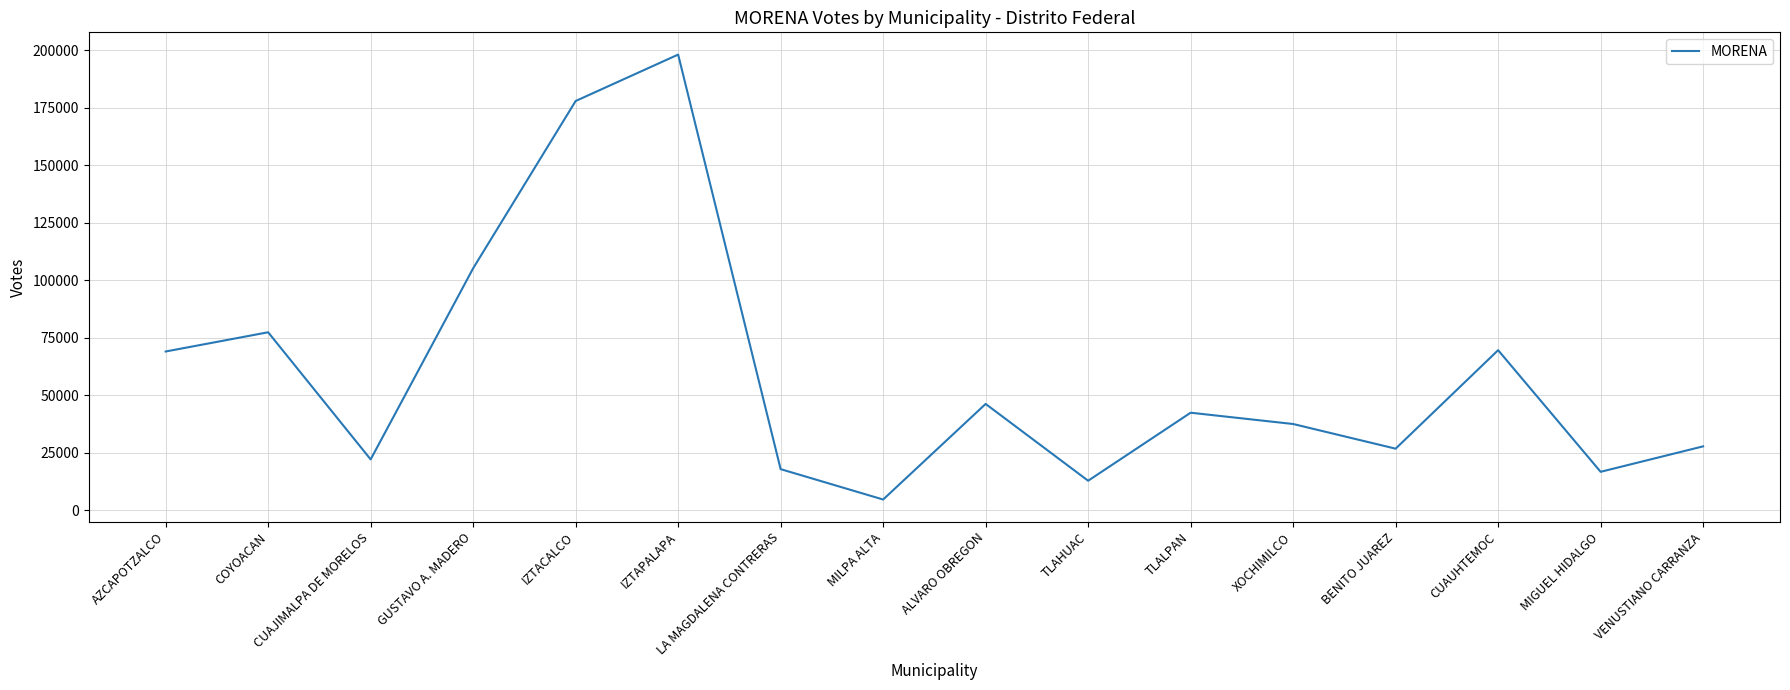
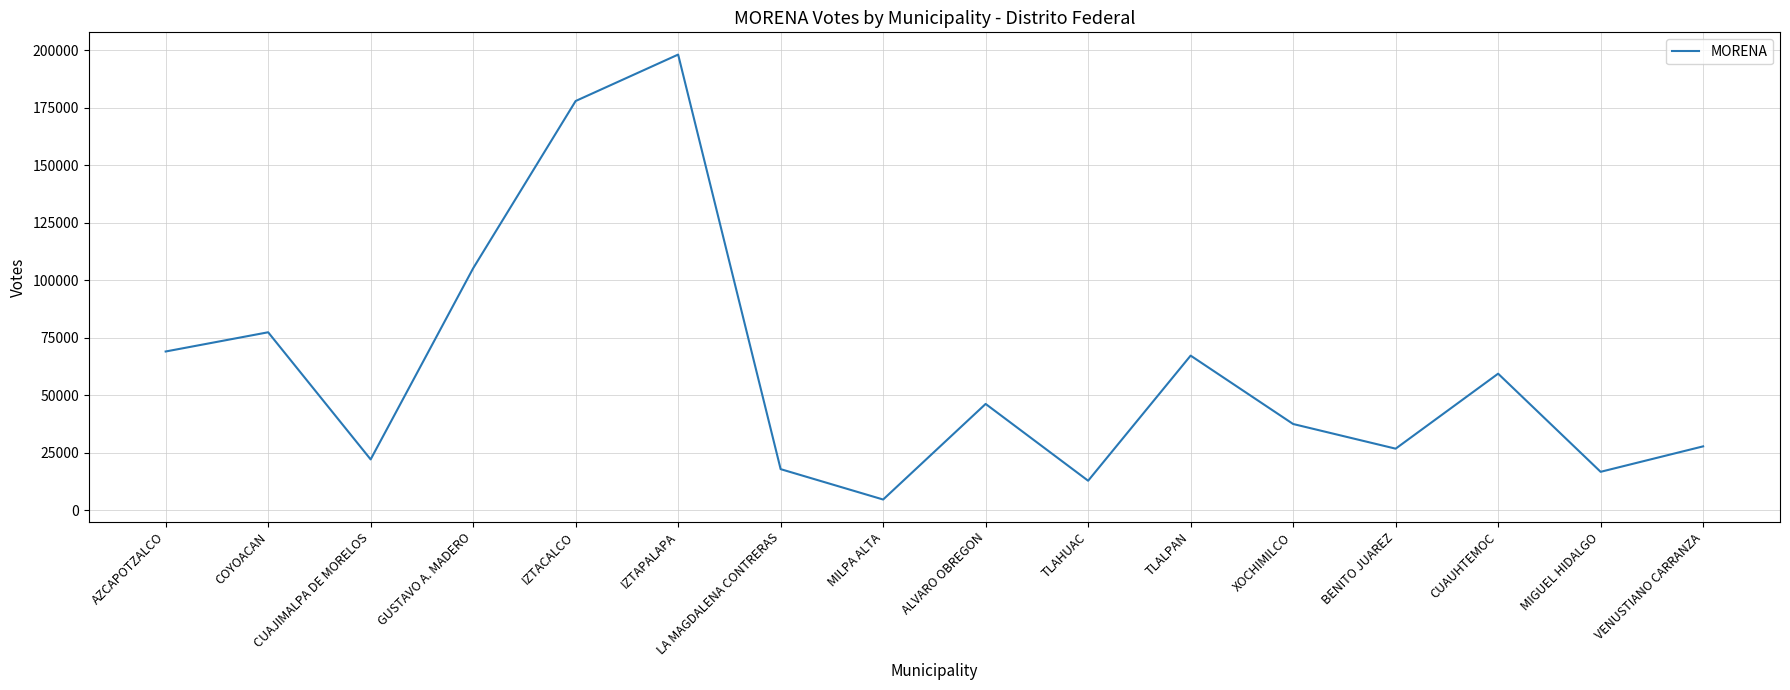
TLALPAN: 42000 -> 67000
CUAUHTEMOC: 70000 -> 59000
